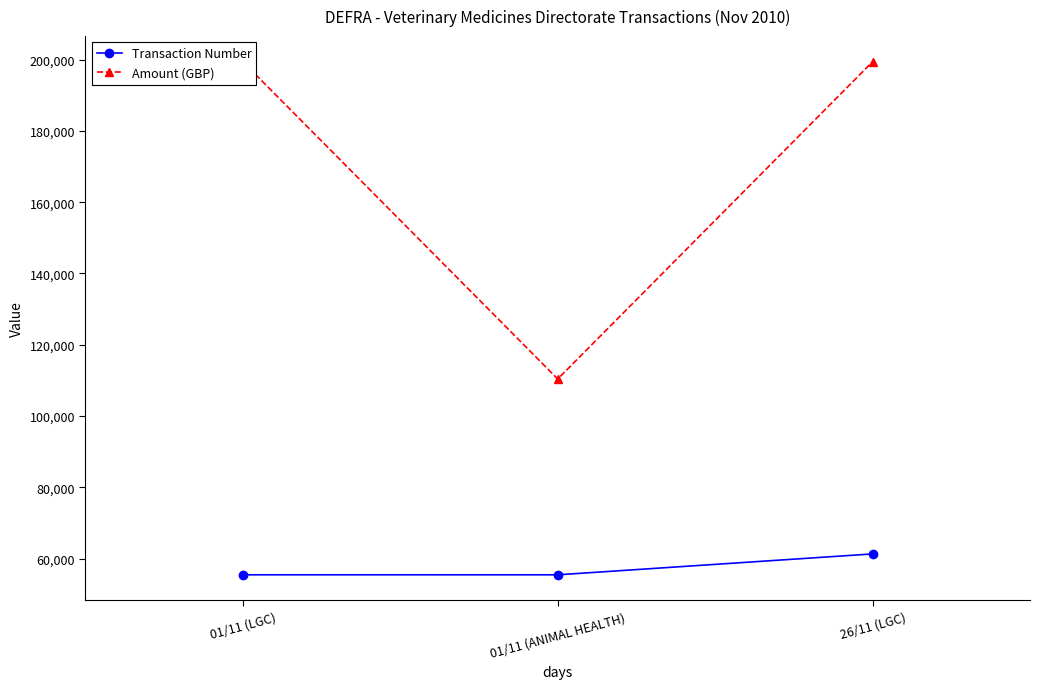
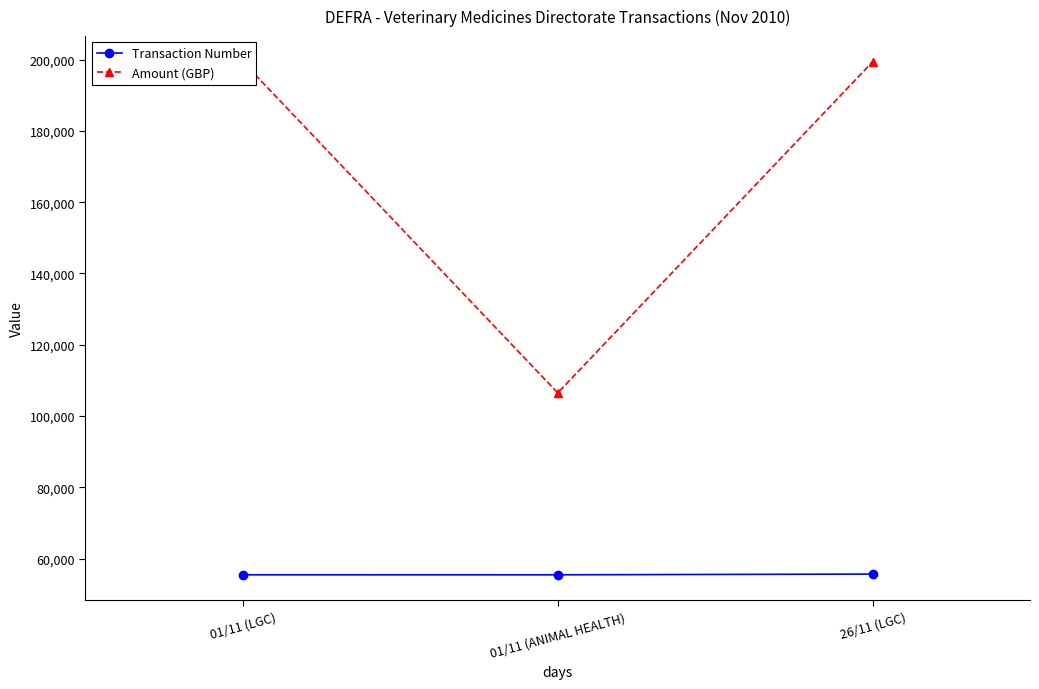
Amount (GBP), 01/11 (ANIMAL HEALTH): 110,000 -> 106,000
Transaction Number, 26/11 (LGC): 61,000 -> 56,000
